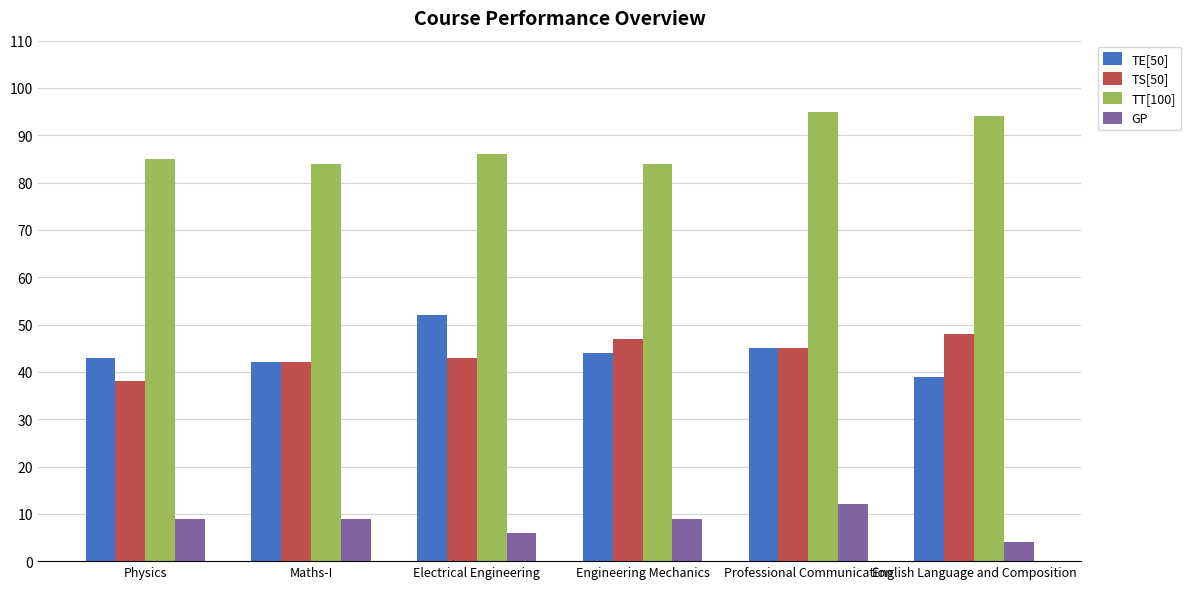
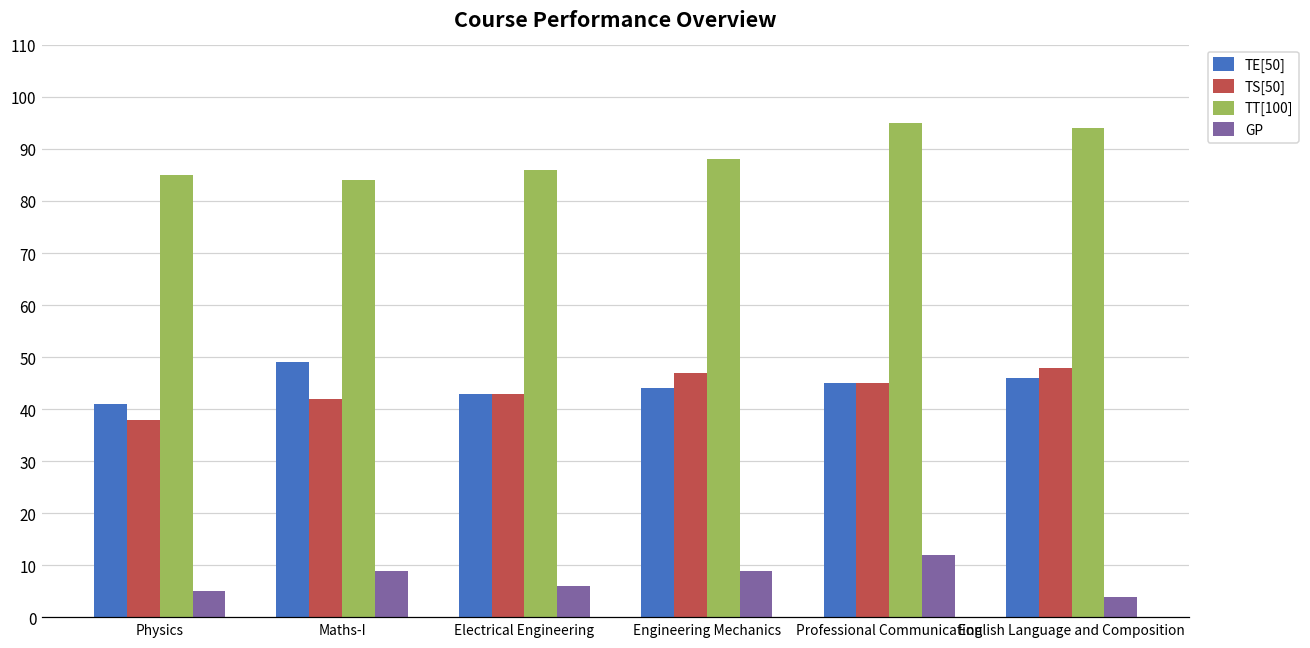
TE[50], Physics: 43 -> 41
GP, Physics: 9 -> 5
TE[50], Maths-I: 42 -> 49
TE[50], Electrical Engineering: 52 -> 43
TT[100], Engineering Mechanics: 84 -> 88
TE[50], English Language and Composition: 39 -> 46
